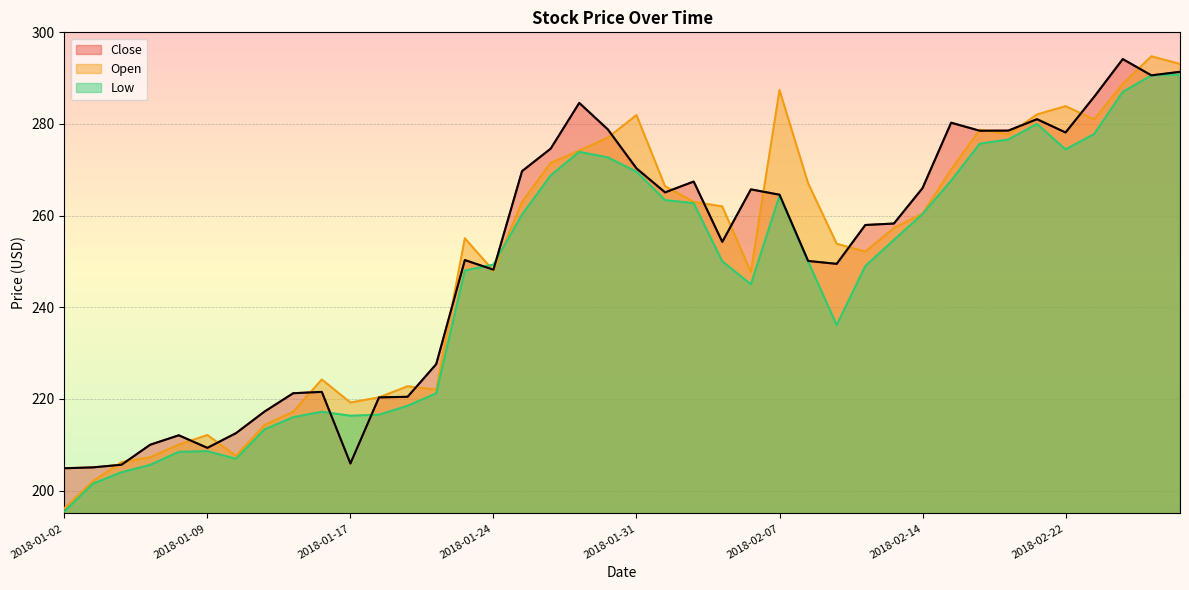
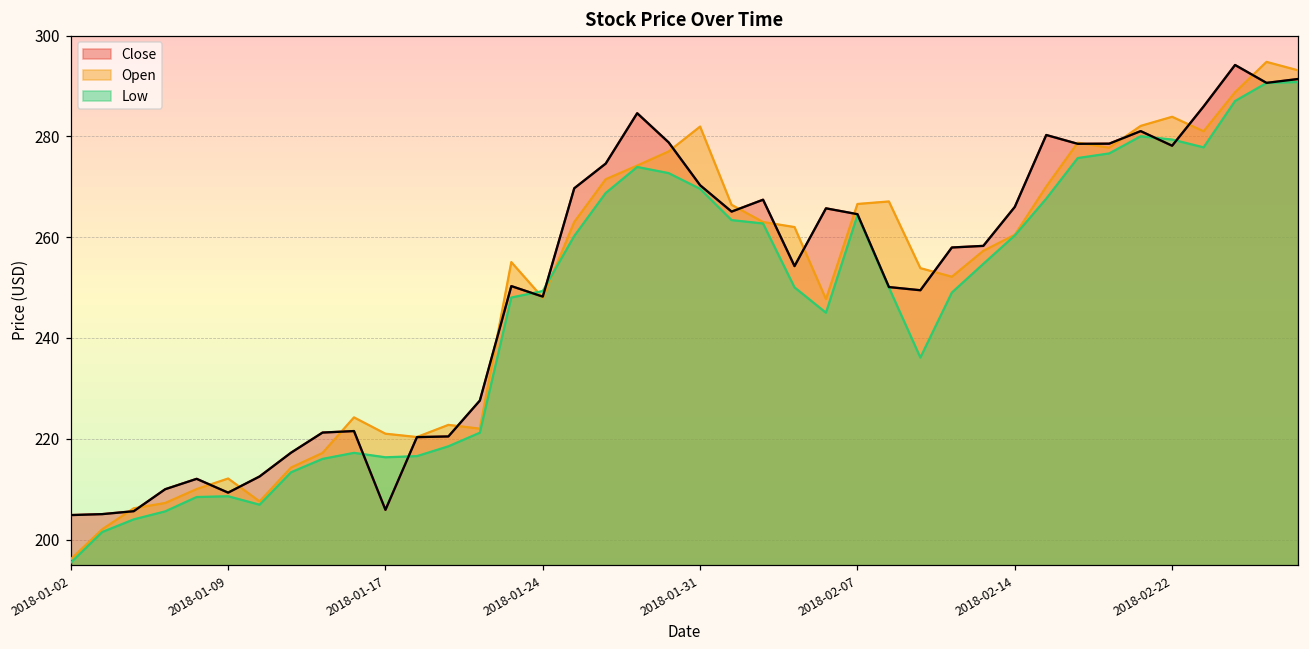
Open, 2018-01-17: 219 -> 221
Open, 2018-02-07: 287 -> 267
Low, 2018-02-22: 274 -> 279
